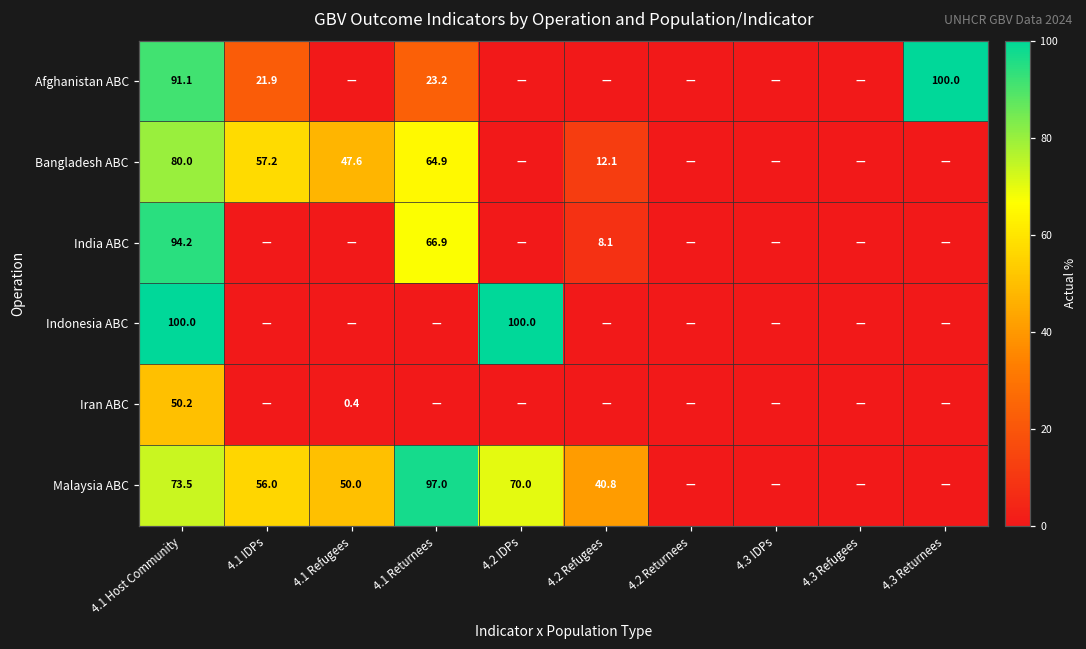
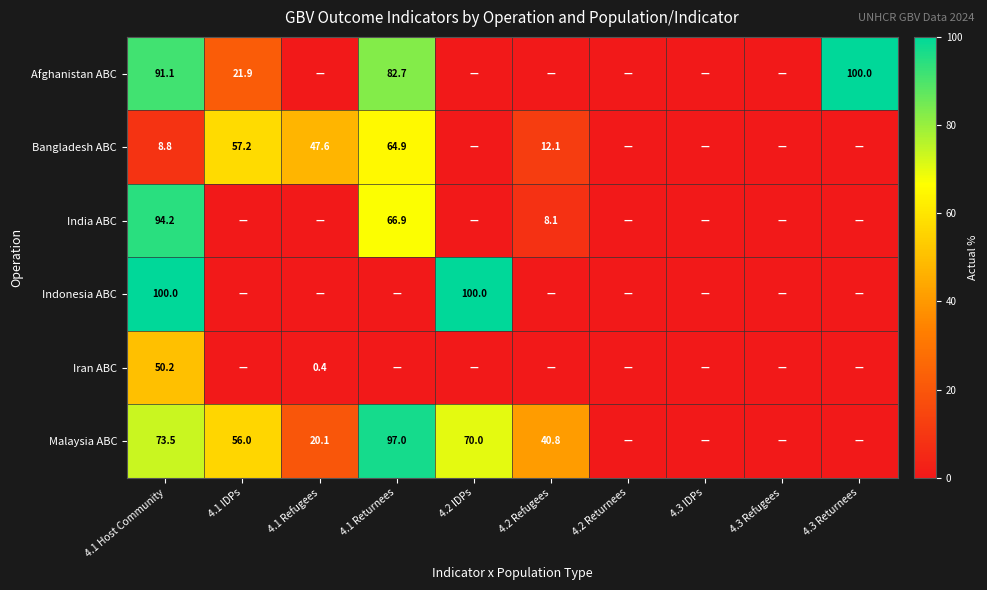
Afghanistan ABC, 4.1 Returnees: 23.2 -> 82.7
Bangladesh ABC, 4.1 Host Community: 80.0 -> 8.8
Malaysia ABC, 4.1 Refugees: 50.0 -> 20.1
